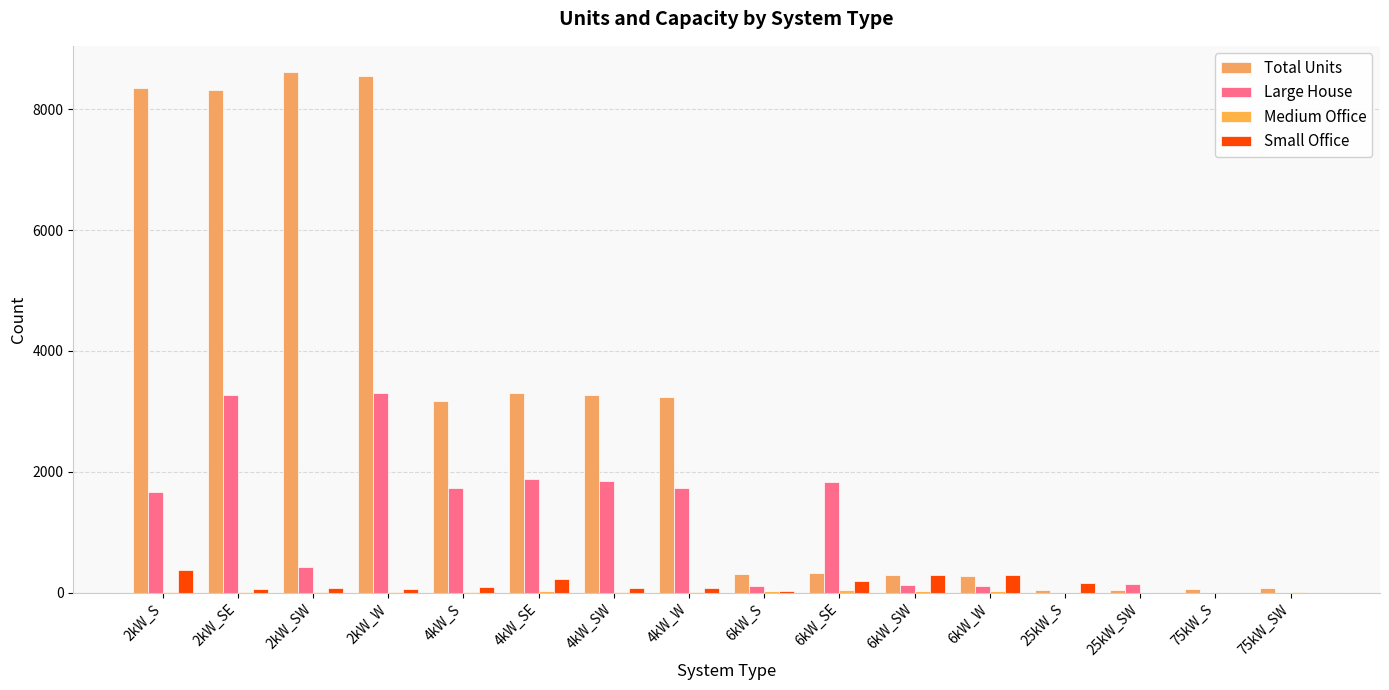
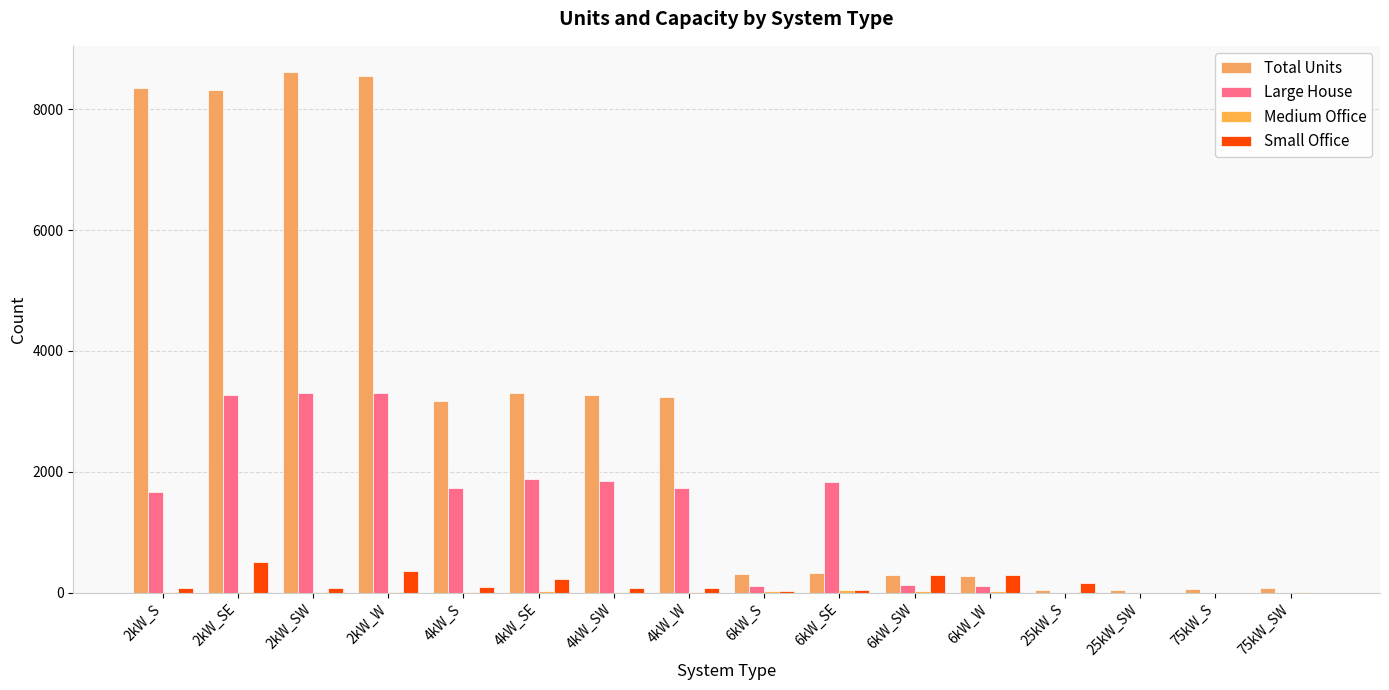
Small Office, 2kW_S: 400 -> 100
Small Office, 2kW_SE: 100 -> 500
Large House, 2kW_SW: 400 -> 3300
Small Office, 2kW_W: 100 -> 400
Small Office, 6kW_SE: 200 -> 0
Large House, 25kW_SW: 100 -> 0
